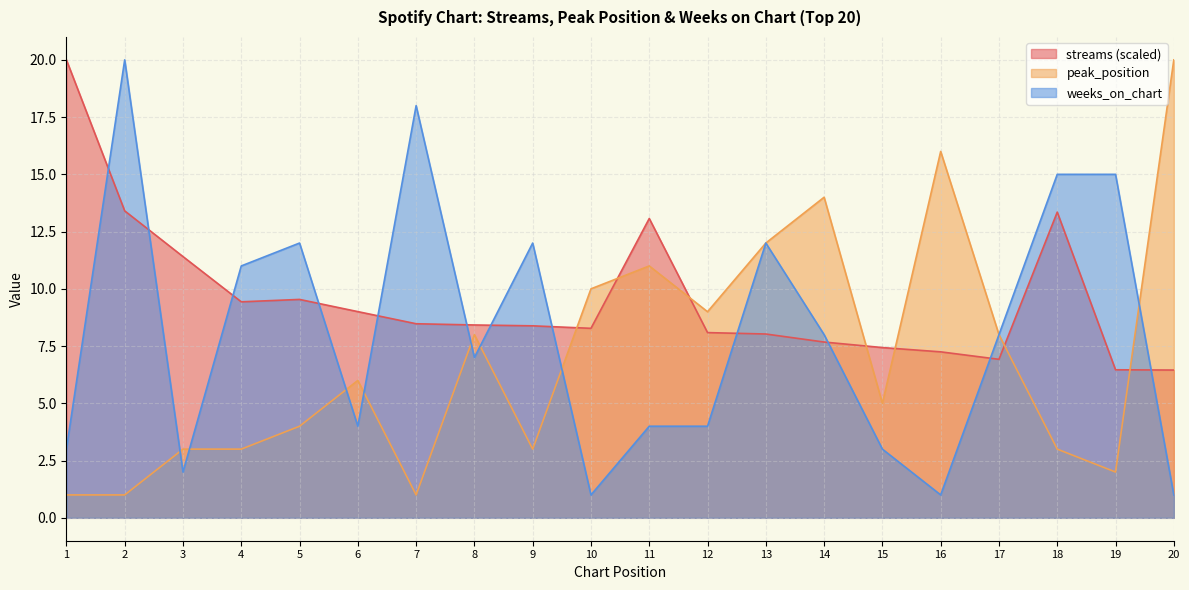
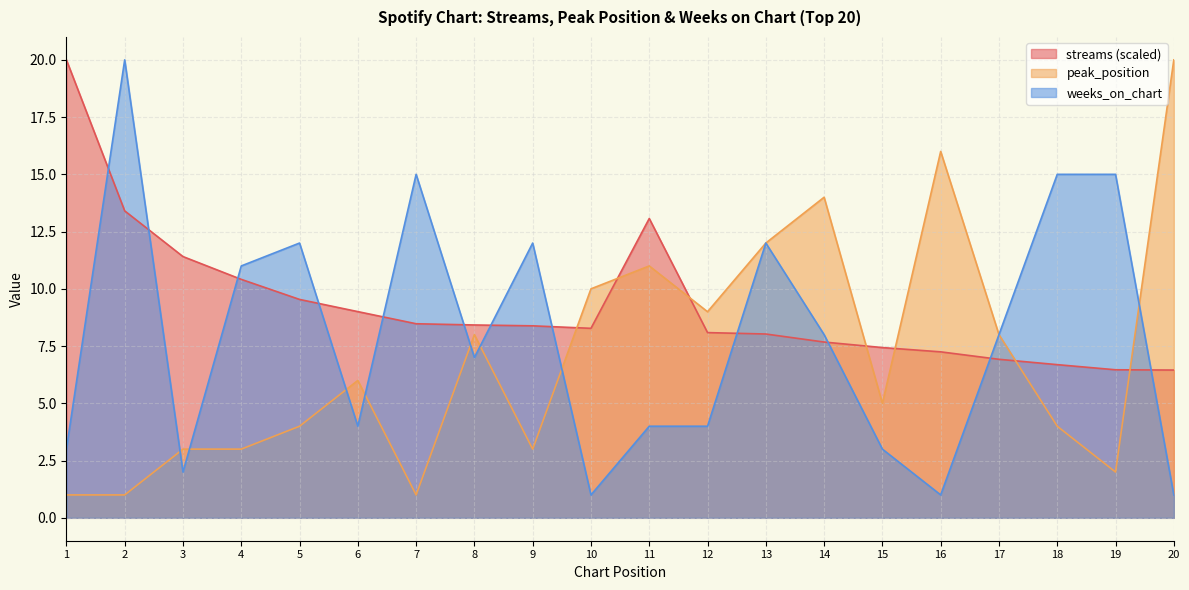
streams (scaled), 4: 9.4 -> 10.4
weeks_on_chart, 7: 18 -> 15
streams (scaled), 18: 13.4 -> 6.7
peak_position, 18: 3 -> 4
